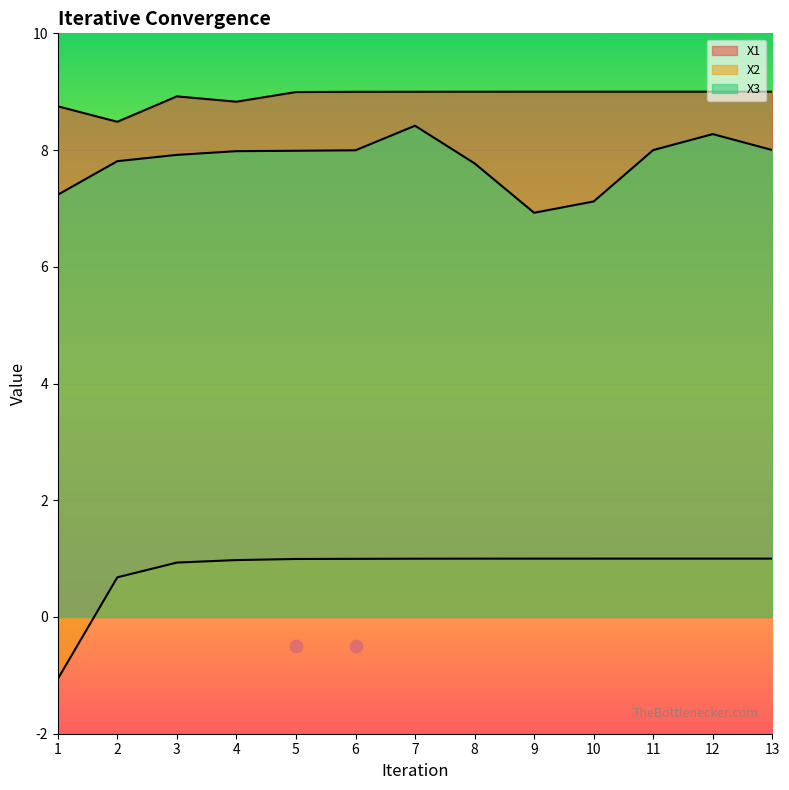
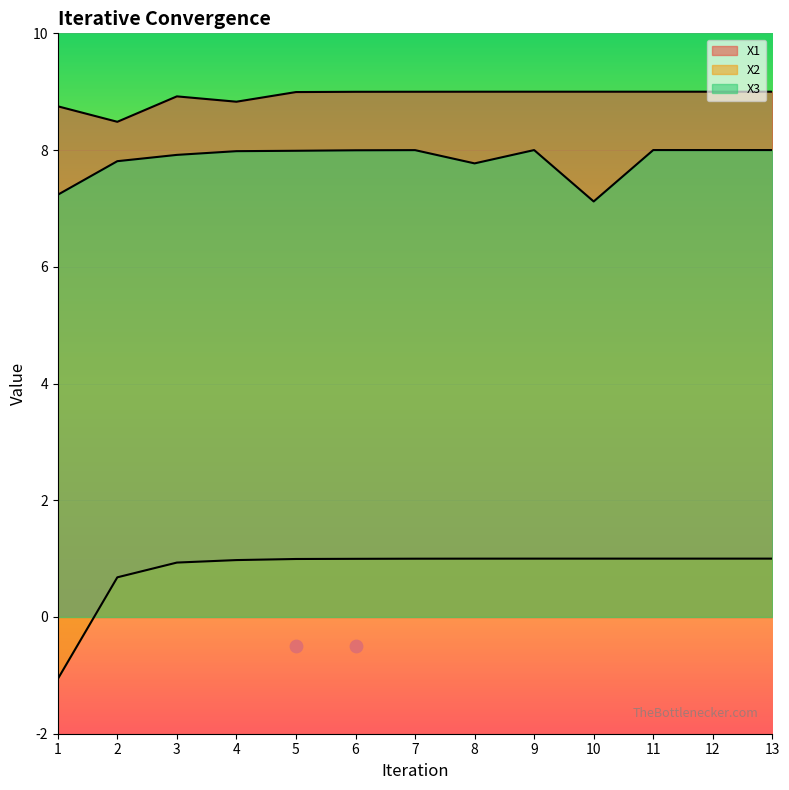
X3, 7: 8.4 -> 8.0
X3, 9: 6.9 -> 8.0
X3, 12: 8.3 -> 8.0
